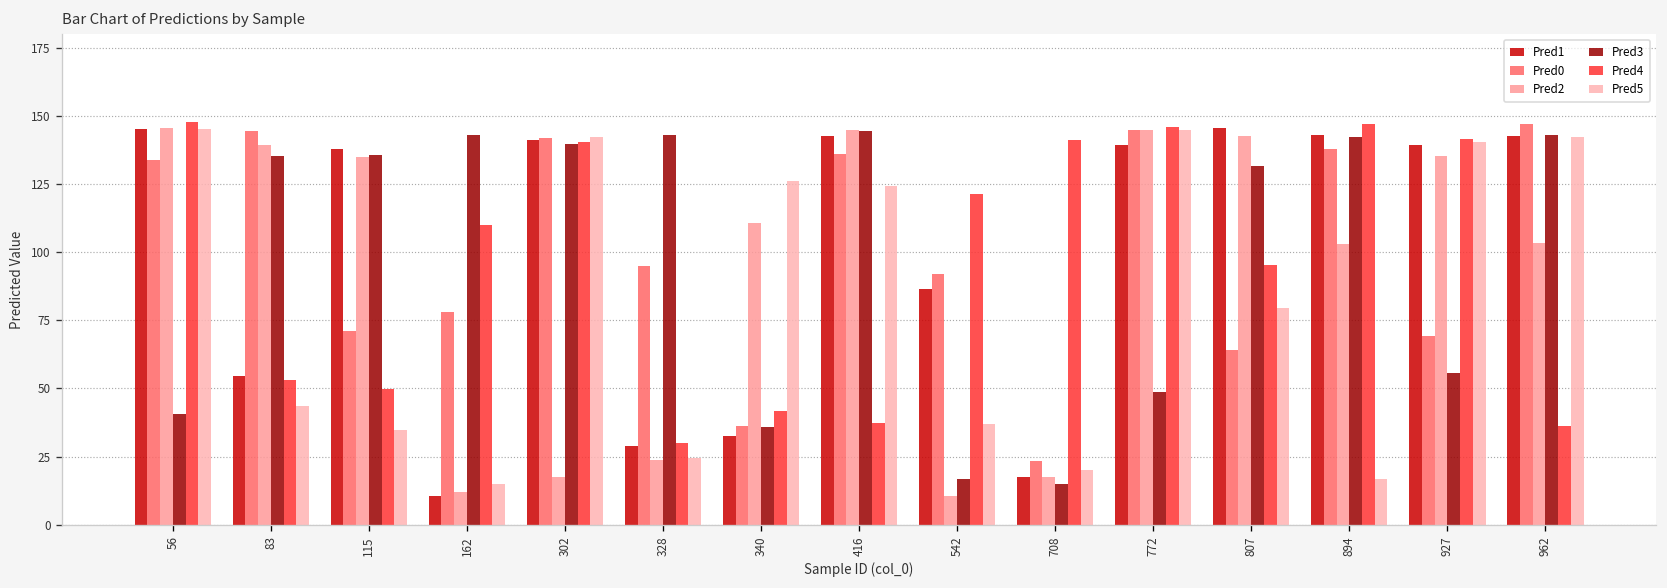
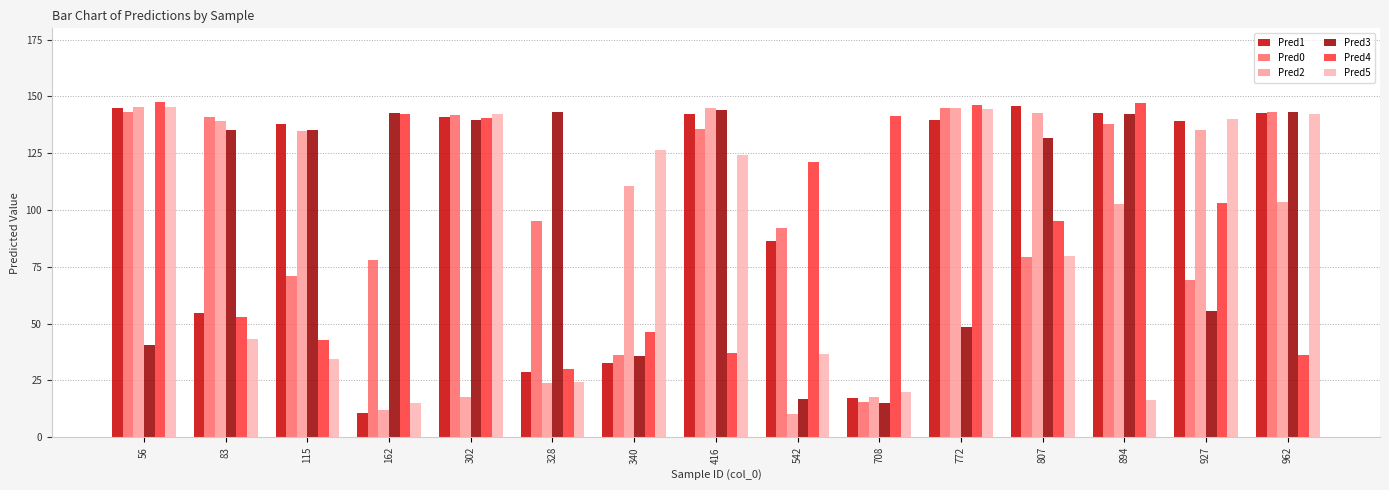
Pred0, 56: 134 -> 143
Pred0, 83: 144 -> 141
Pred4, 115: 50 -> 43
Pred4, 162: 110 -> 142
Pred4, 340: 42 -> 46
Pred0, 708: 23 -> 15
Pred0, 807: 64 -> 80
Pred4, 927: 141 -> 103
Pred0, 962: 147 -> 143
